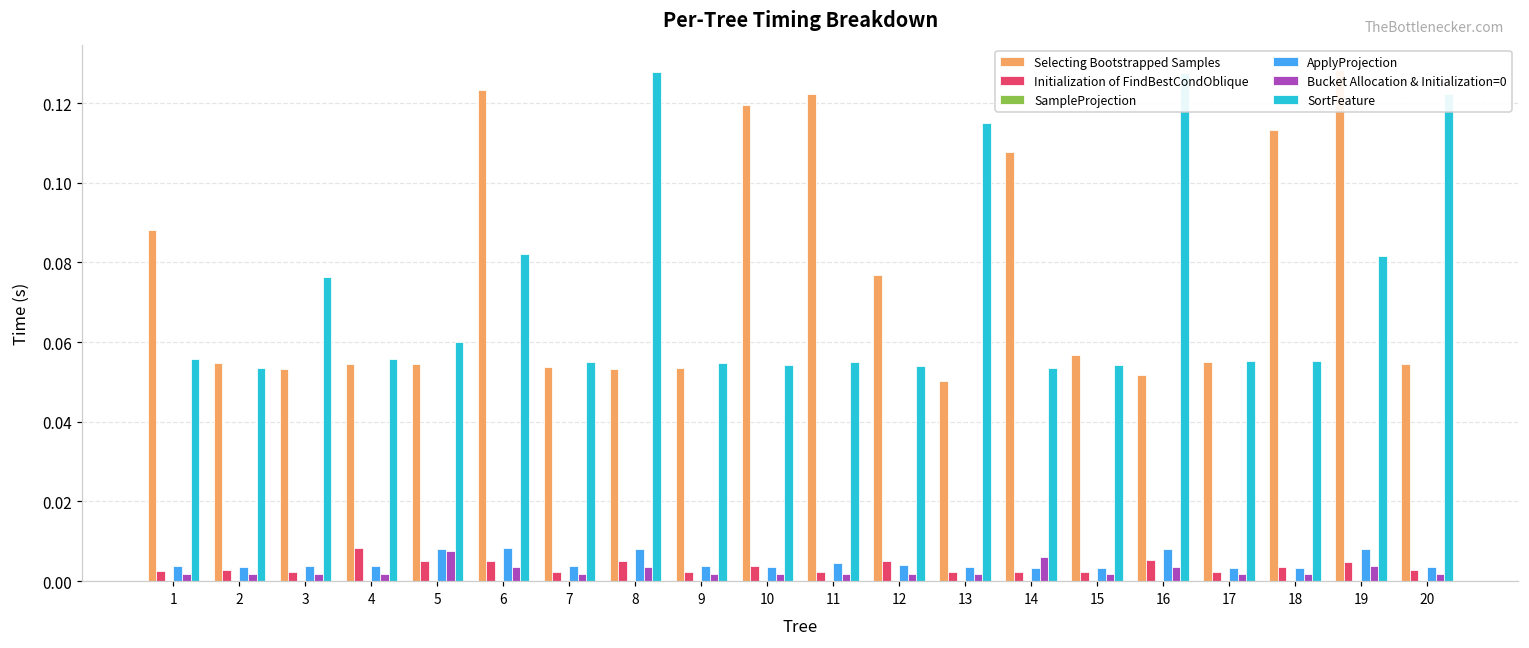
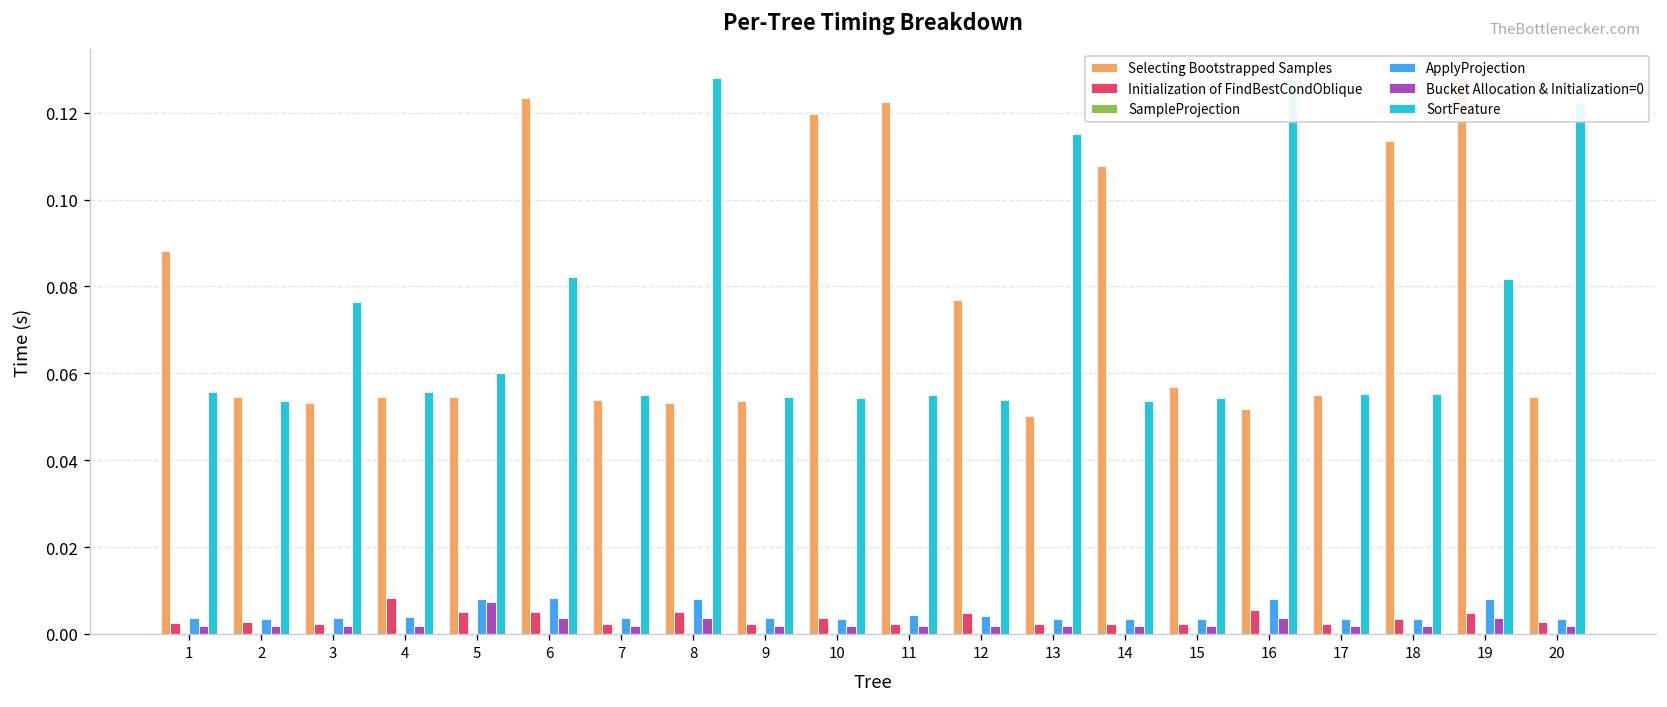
Bucket Allocation & Initialization=0, 14: 0.006 -> 0.002
